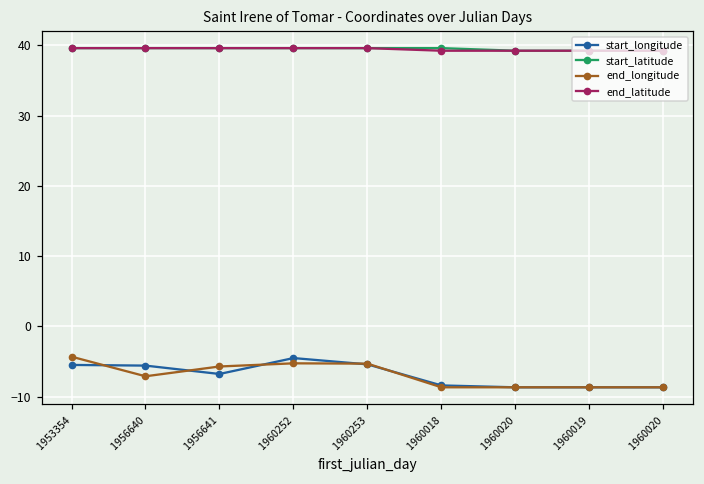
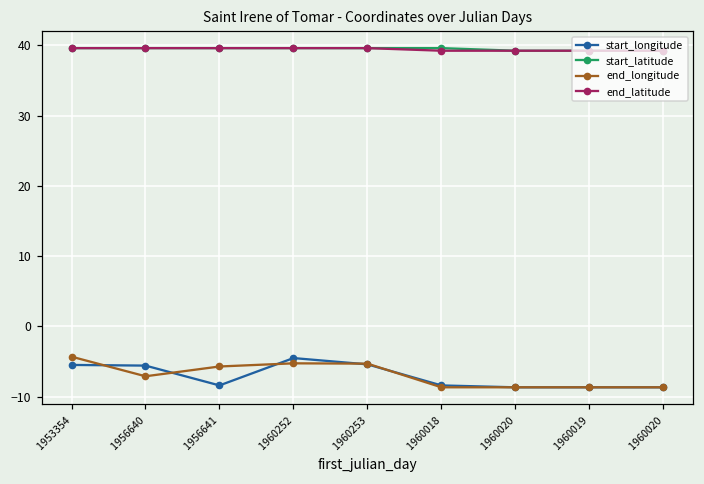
start_longitude, 1956641: -7 -> -8
